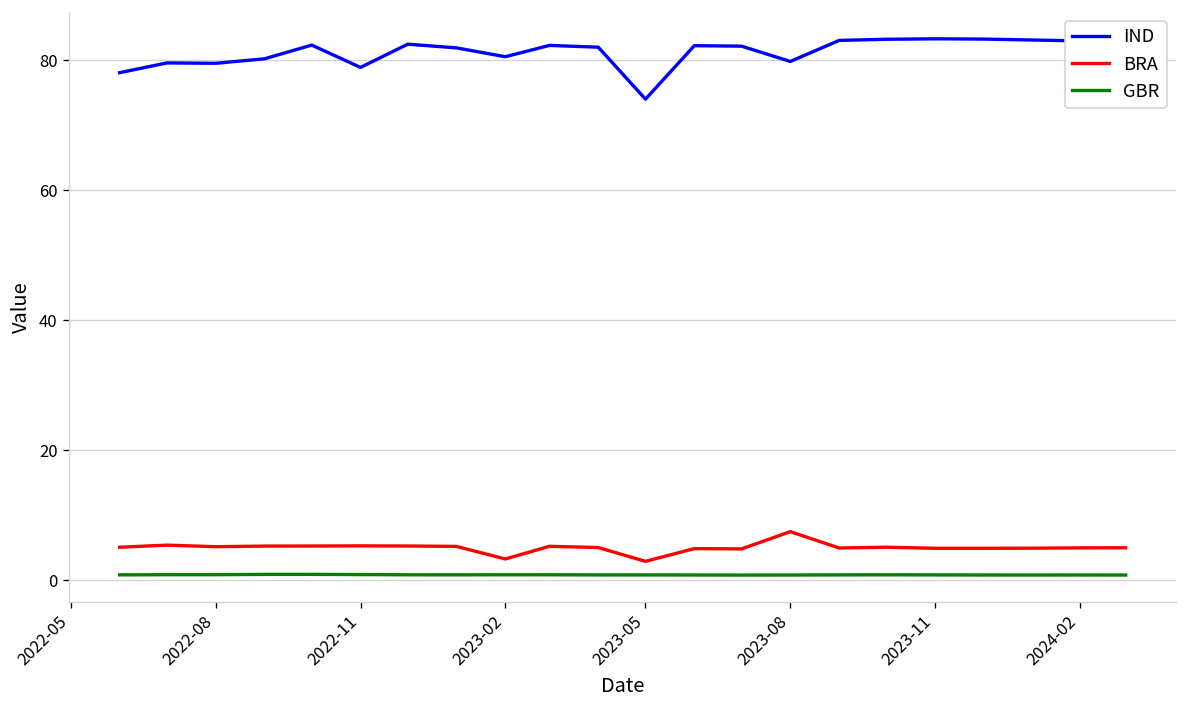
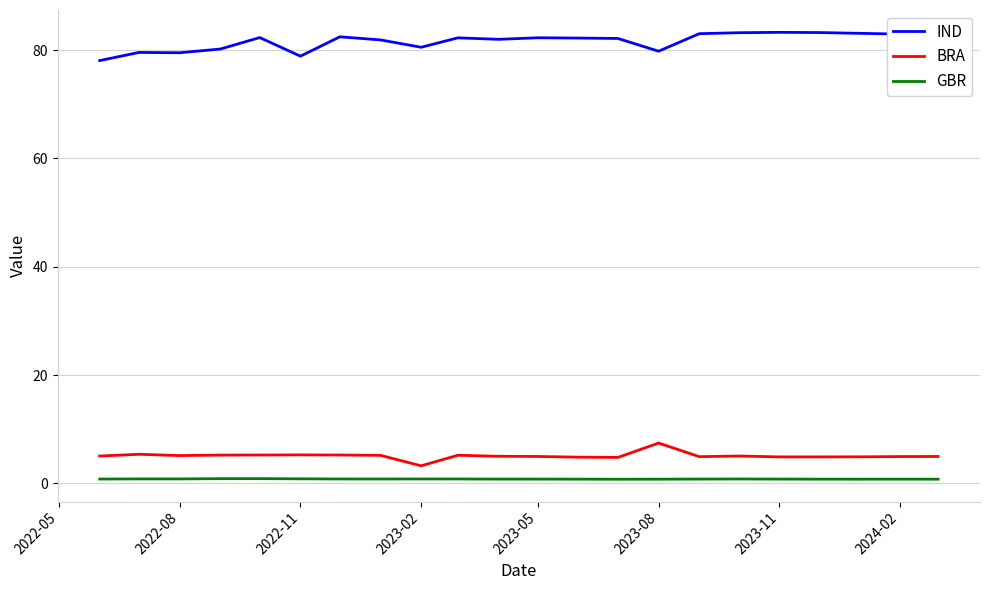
IND, 2023-05: 74 -> 82
BRA, 2023-05: 3 -> 5
